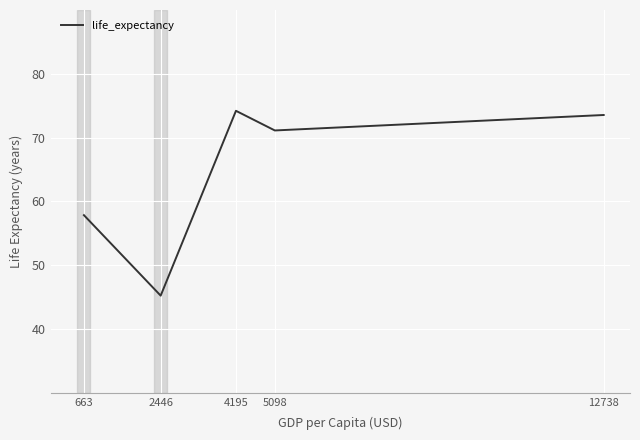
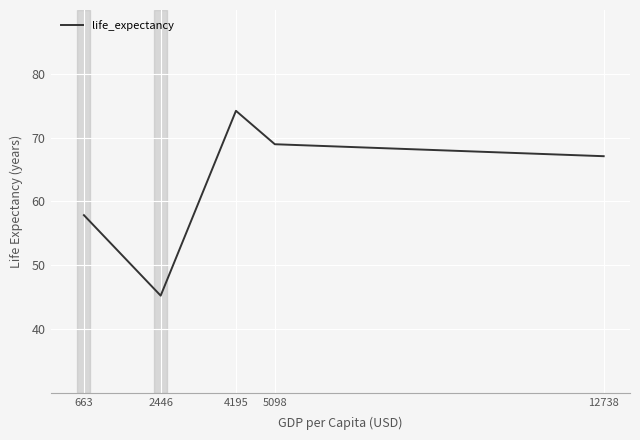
5098: 71 -> 69
12738: 74 -> 67
